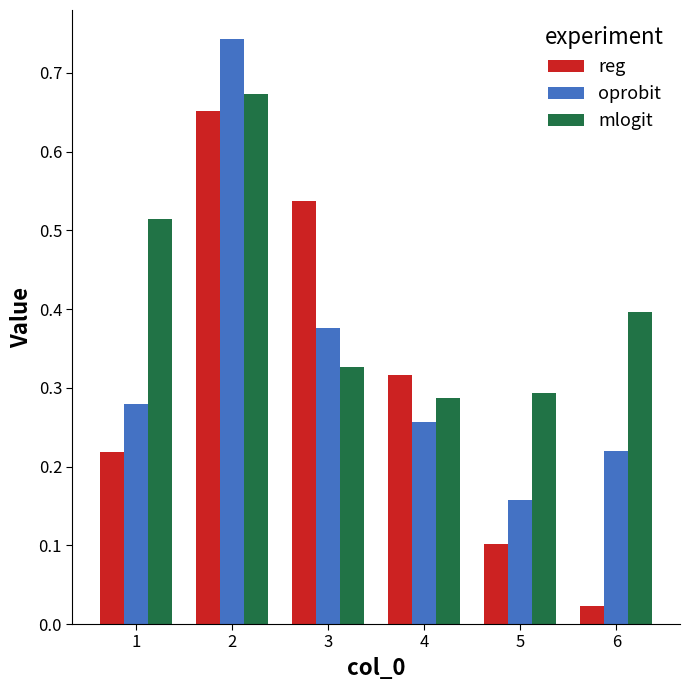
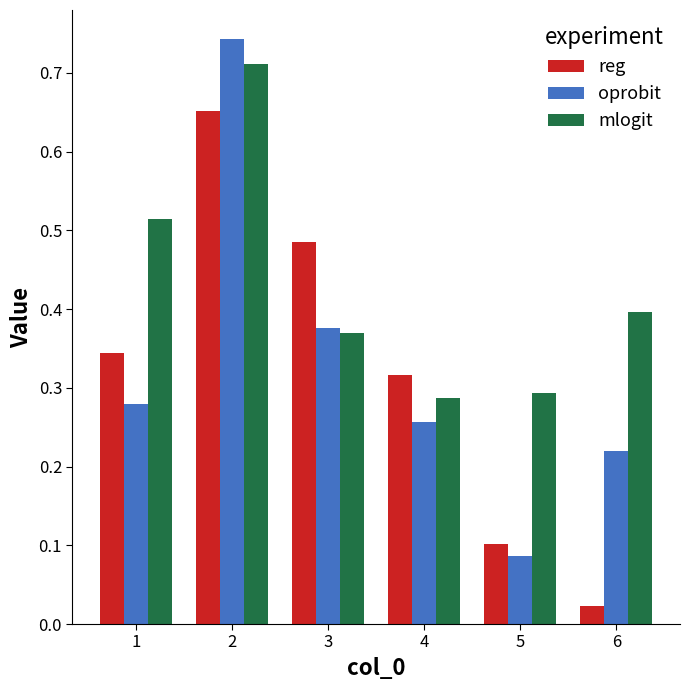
reg, 1: 0.22 -> 0.34
mlogit, 2: 0.67 -> 0.71
reg, 3: 0.54 -> 0.49
mlogit, 3: 0.33 -> 0.37
oprobit, 5: 0.16 -> 0.09
